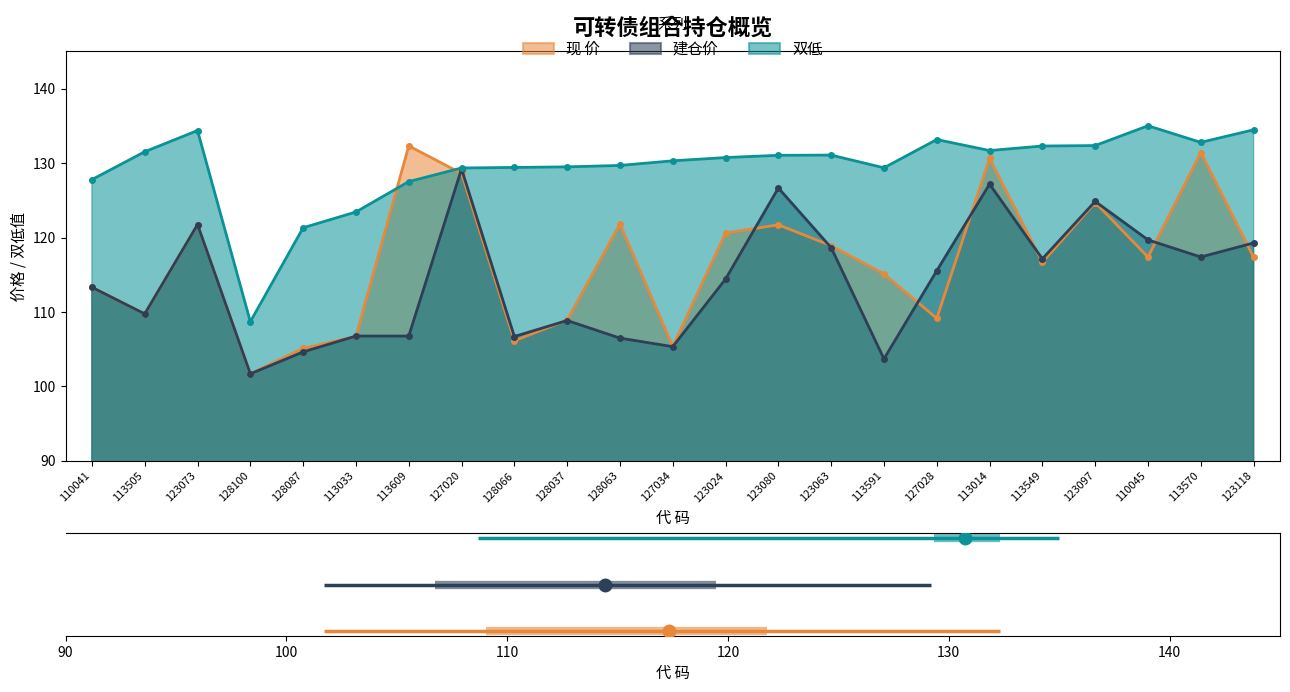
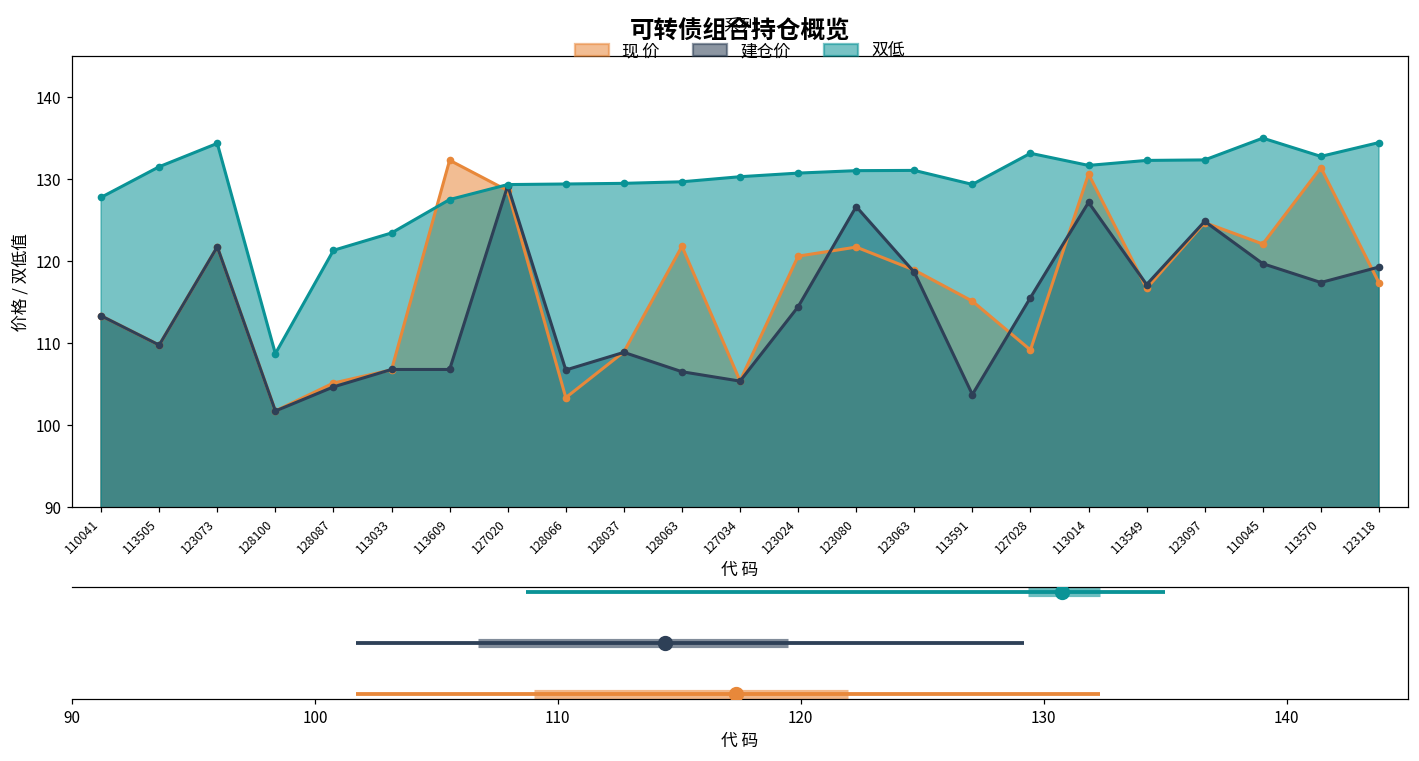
可转债组合持仓概览, 现 价, 128066: 106 -> 103
可转债组合持仓概览, 现 价, 110045: 117 -> 122
